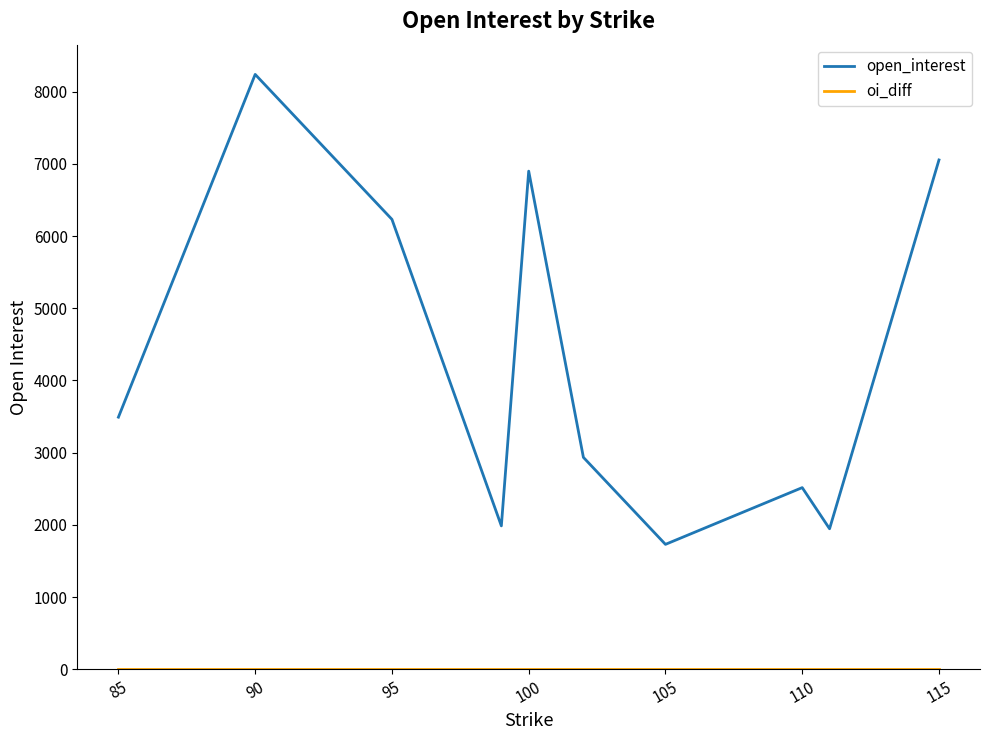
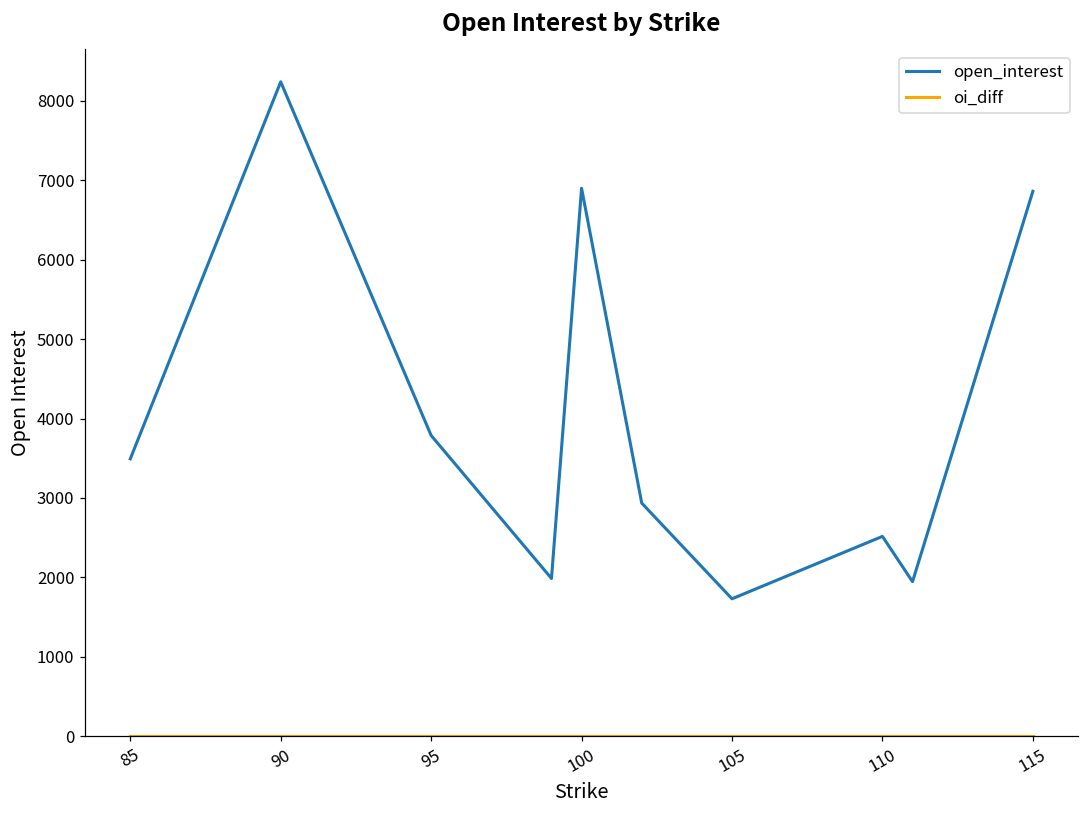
open_interest, 95: 6200 -> 3800
open_interest, 115: 7100 -> 6900
